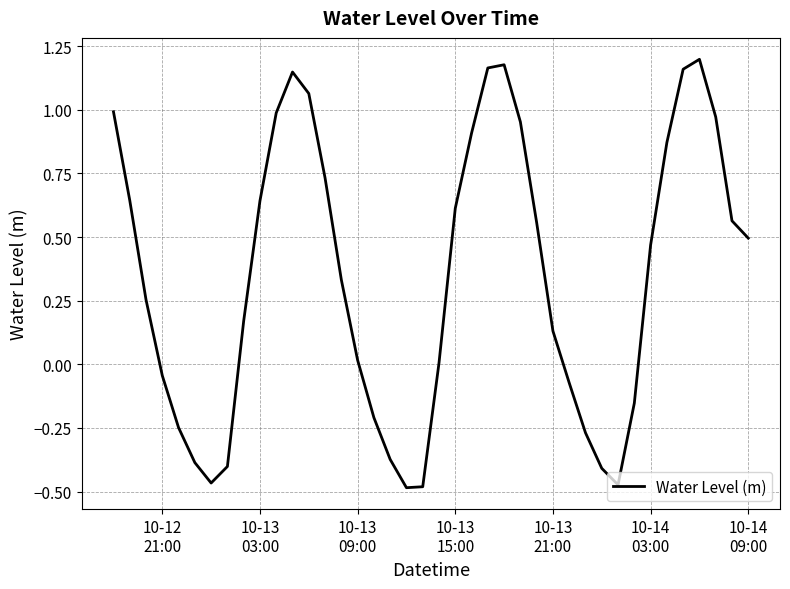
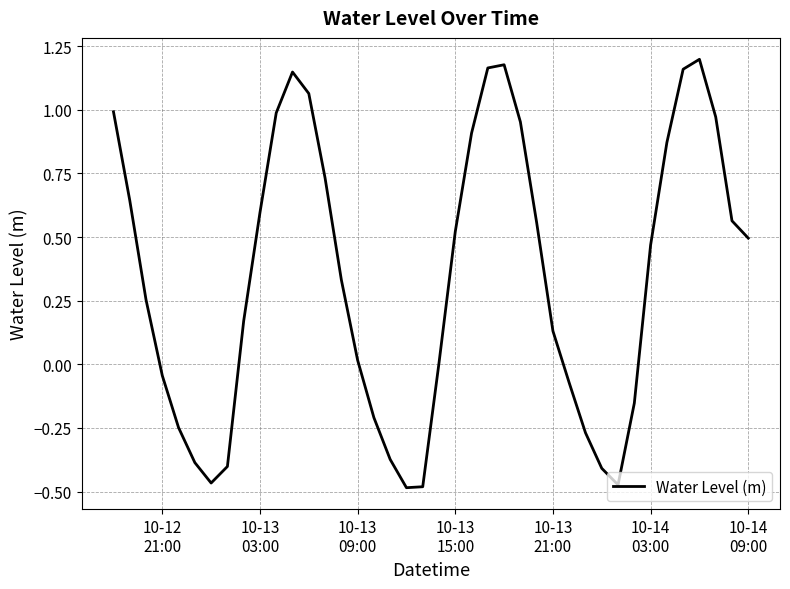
10-13 03:00: 0.64 -> 0.60
10-13 15:00: 0.61 -> 0.52
